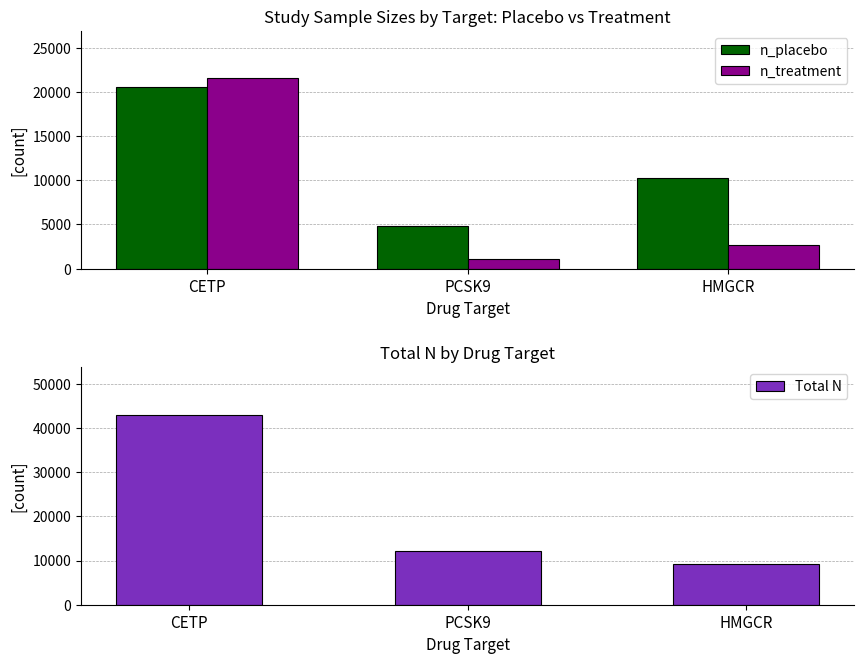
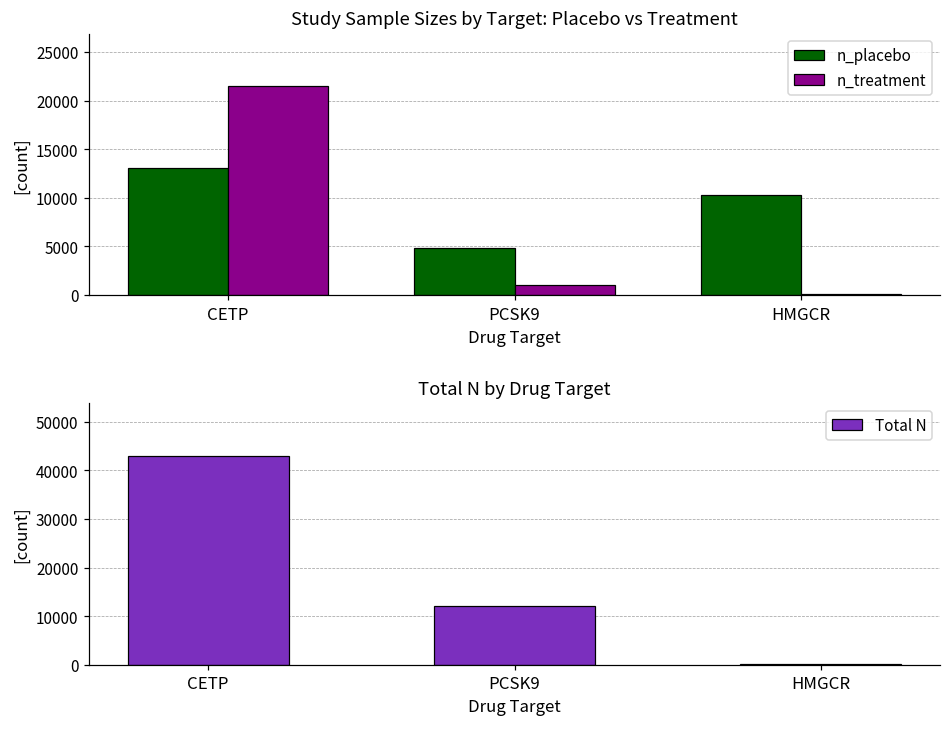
Study Sample Sizes by Target: Placebo vs Treatment, n_placebo, CETP: 21000 -> 13000
Study Sample Sizes by Target: Placebo vs Treatment, n_treatment, HMGCR: 3000 -> 0
Total N by Drug Target, HMGCR: 9000 -> 0
